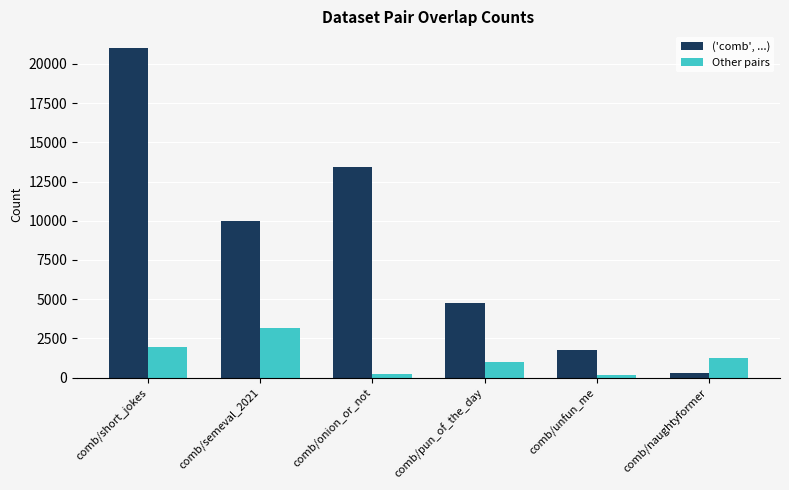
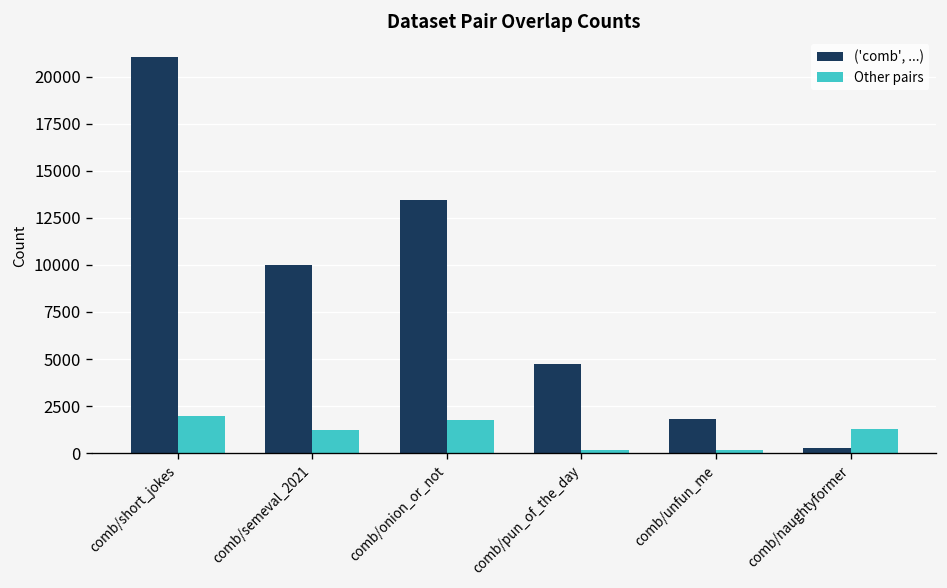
Other pairs, comb/semeval_2021: 3200 -> 1200
Other pairs, comb/onion_or_not: 200 -> 1800
Other pairs, comb/pun_of_the_day: 1000 -> 200
